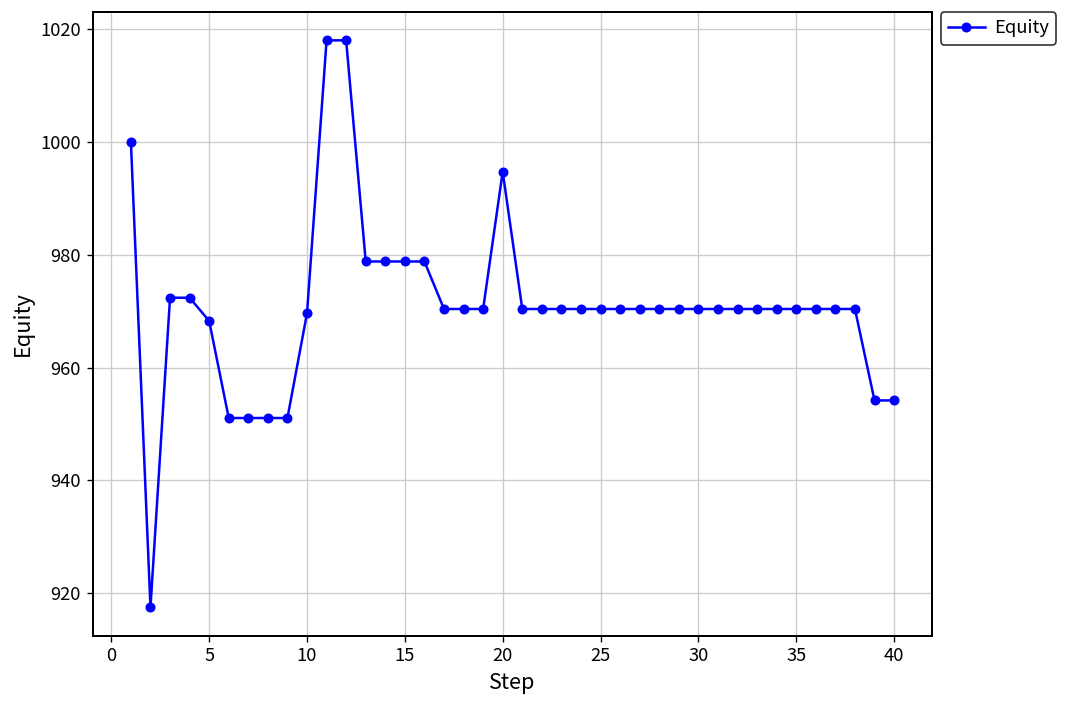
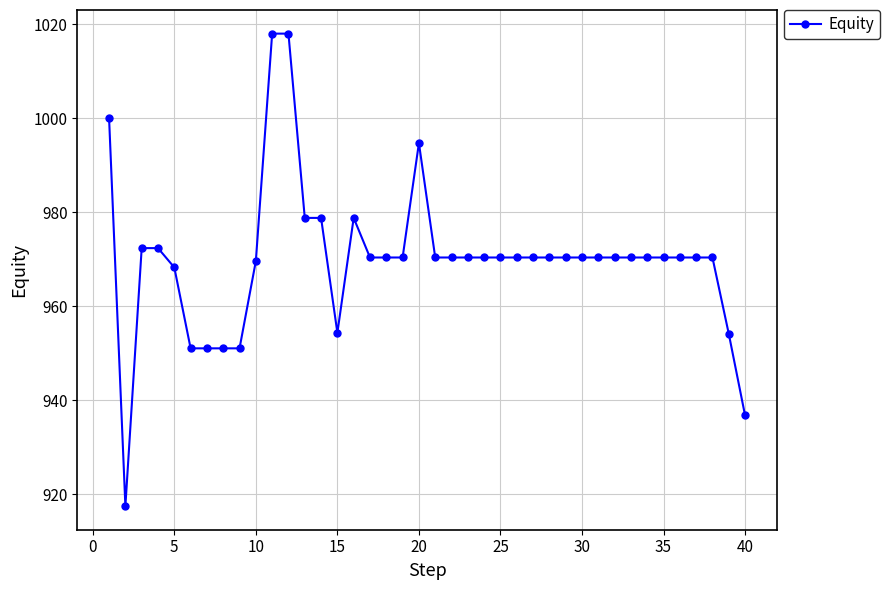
15: 979 -> 954
40: 954 -> 937
